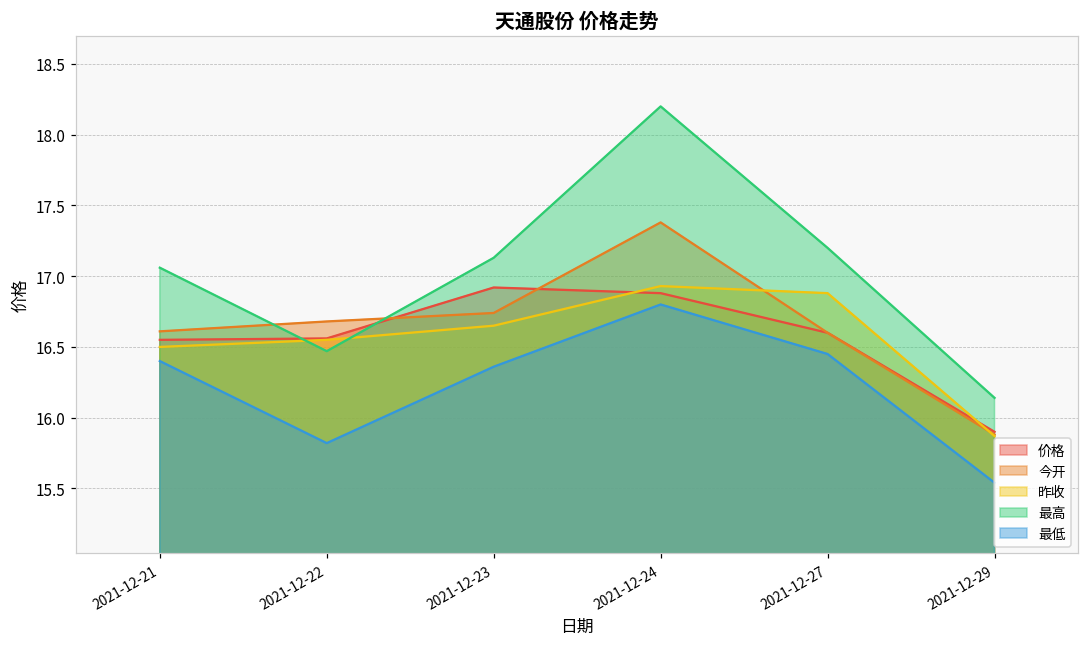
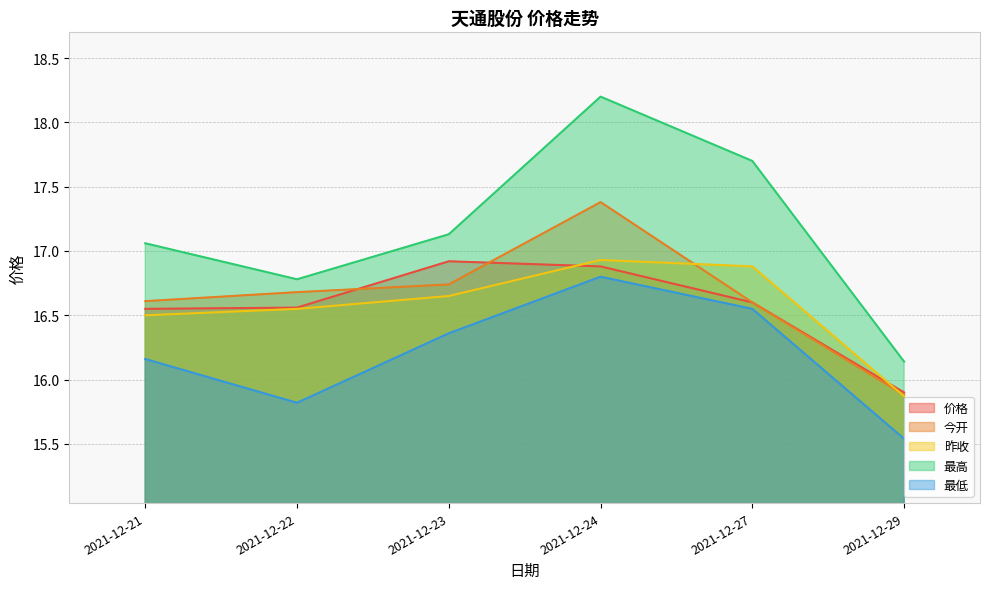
最低, 2021-12-21: 16.40 -> 16.16
最高, 2021-12-22: 16.47 -> 16.78
最高, 2021-12-27: 17.2 -> 17.7
最低, 2021-12-27: 16.45 -> 16.55
